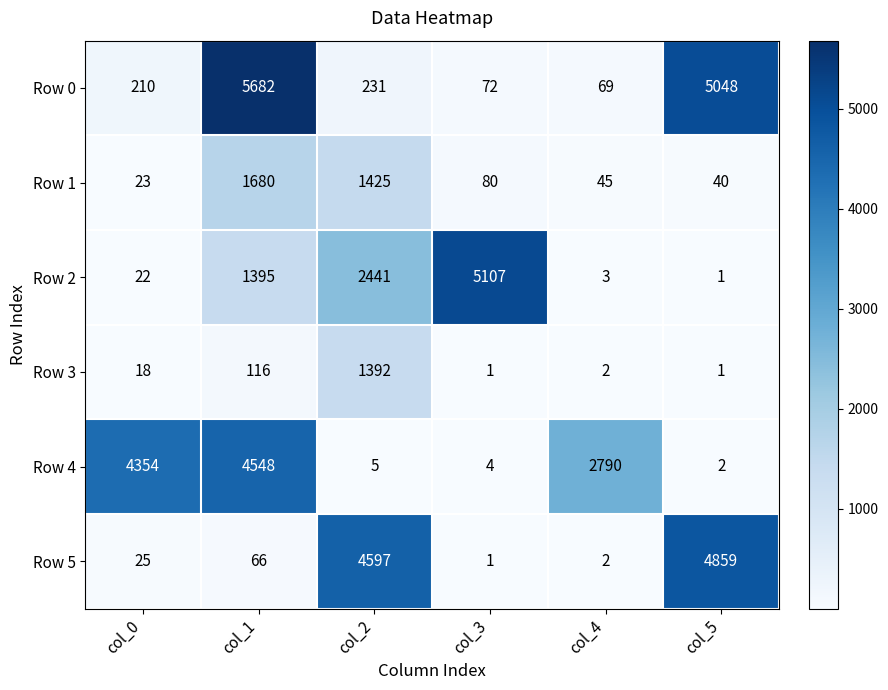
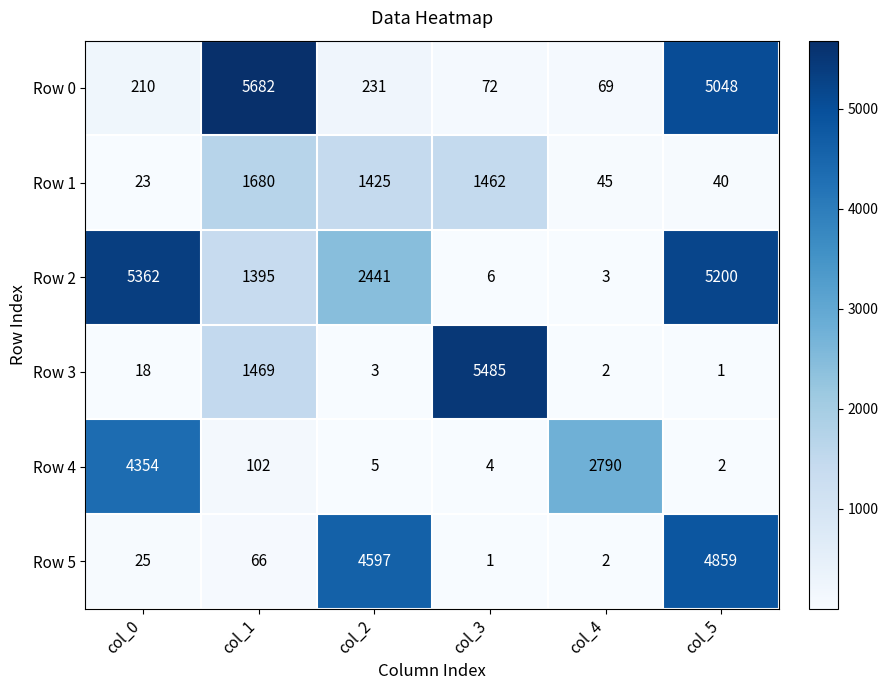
Row 1, col_3: 80 -> 1462
Row 2, col_0: 22 -> 5362
Row 2, col_3: 5107 -> 6
Row 2, col_5: 1 -> 5200
Row 3, col_1: 116 -> 1469
Row 3, col_2: 1392 -> 3
Row 3, col_3: 1 -> 5485
Row 4, col_1: 4548 -> 102
